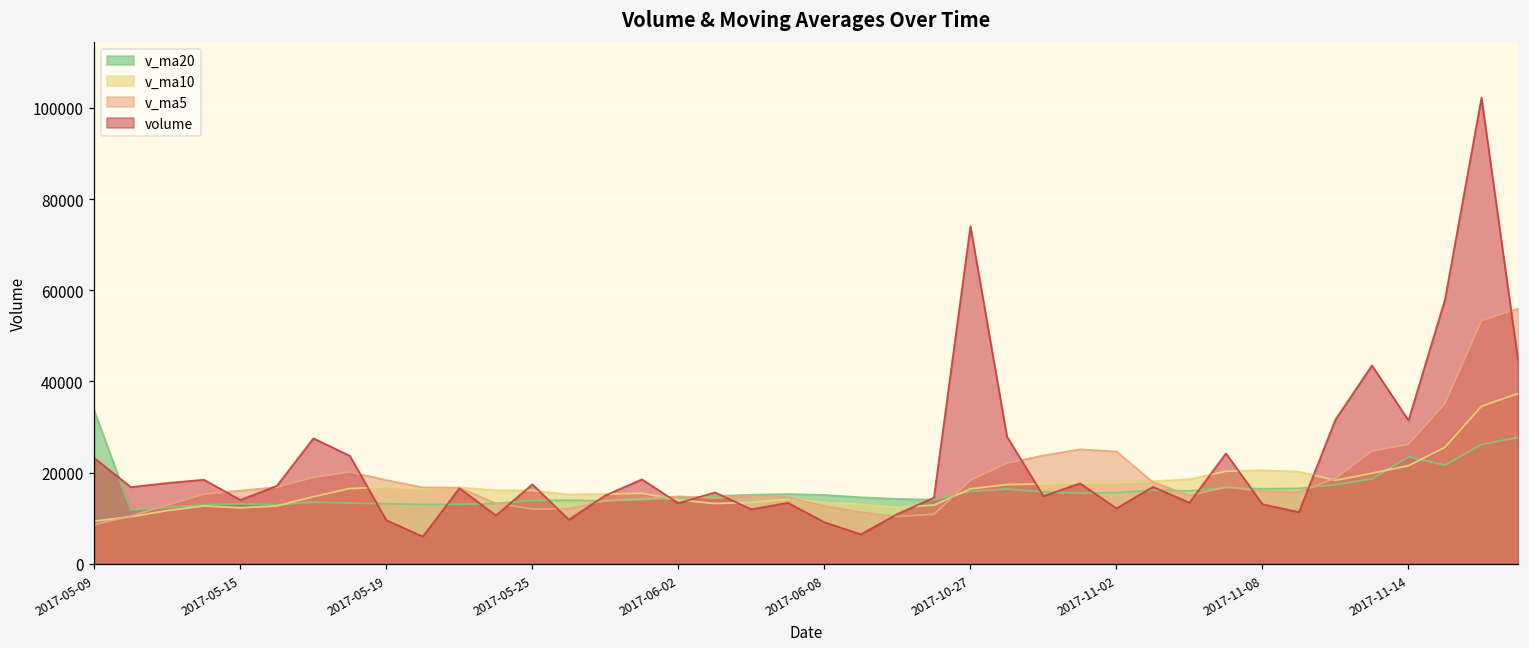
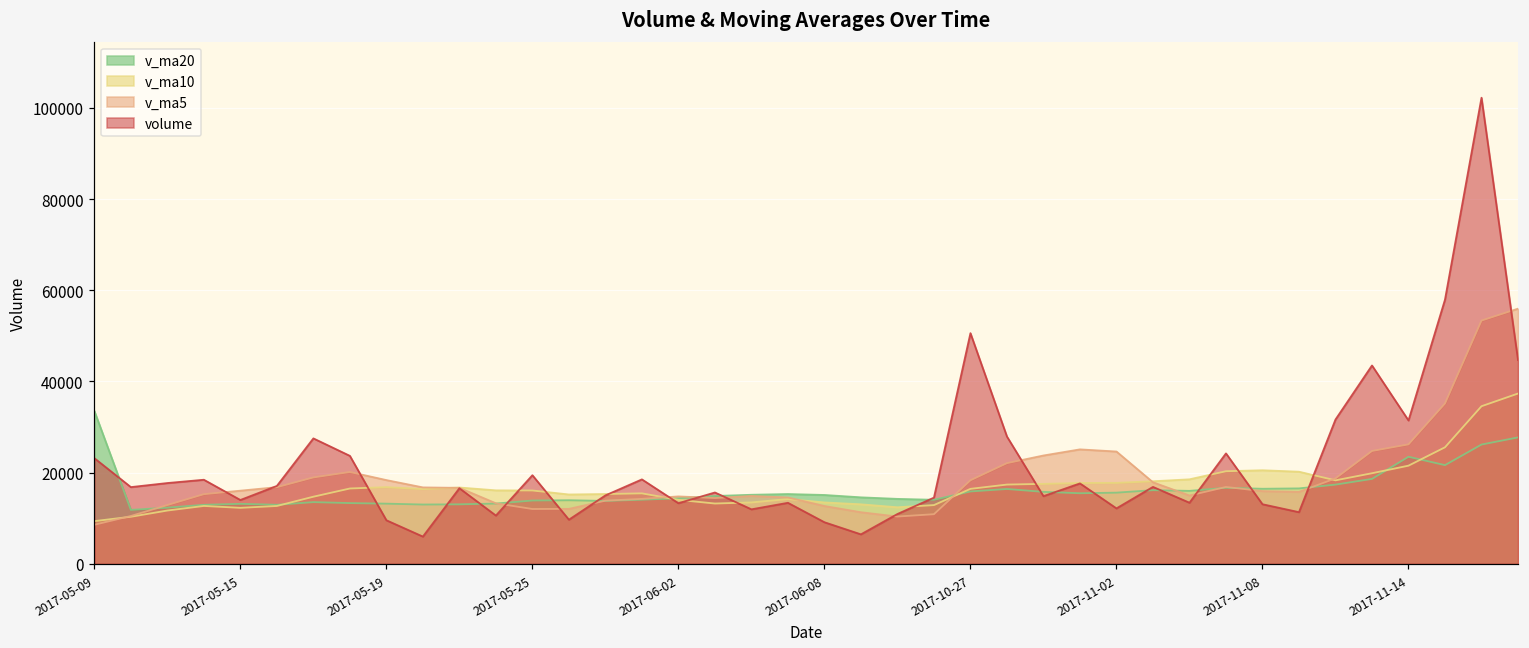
volume, 2017-05-25: 17000 -> 19000
volume, 2017-10-27: 74000 -> 51000
